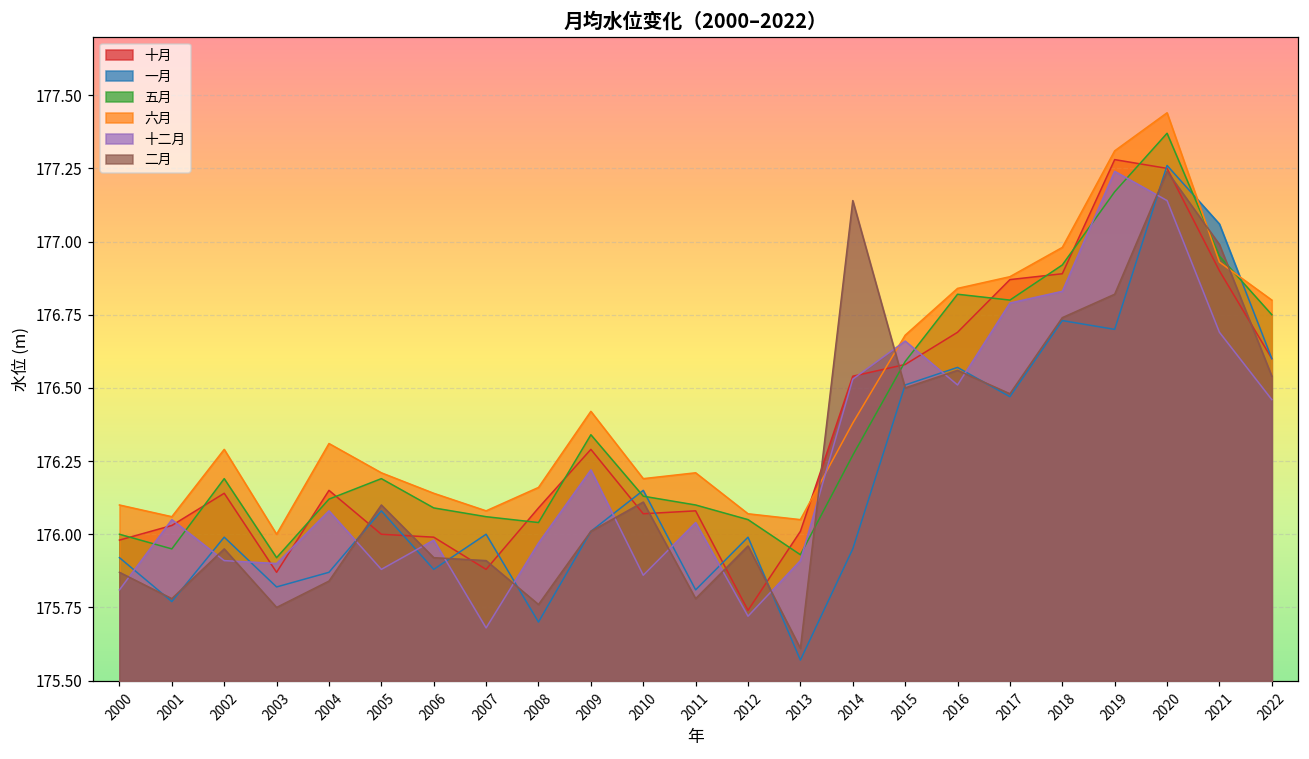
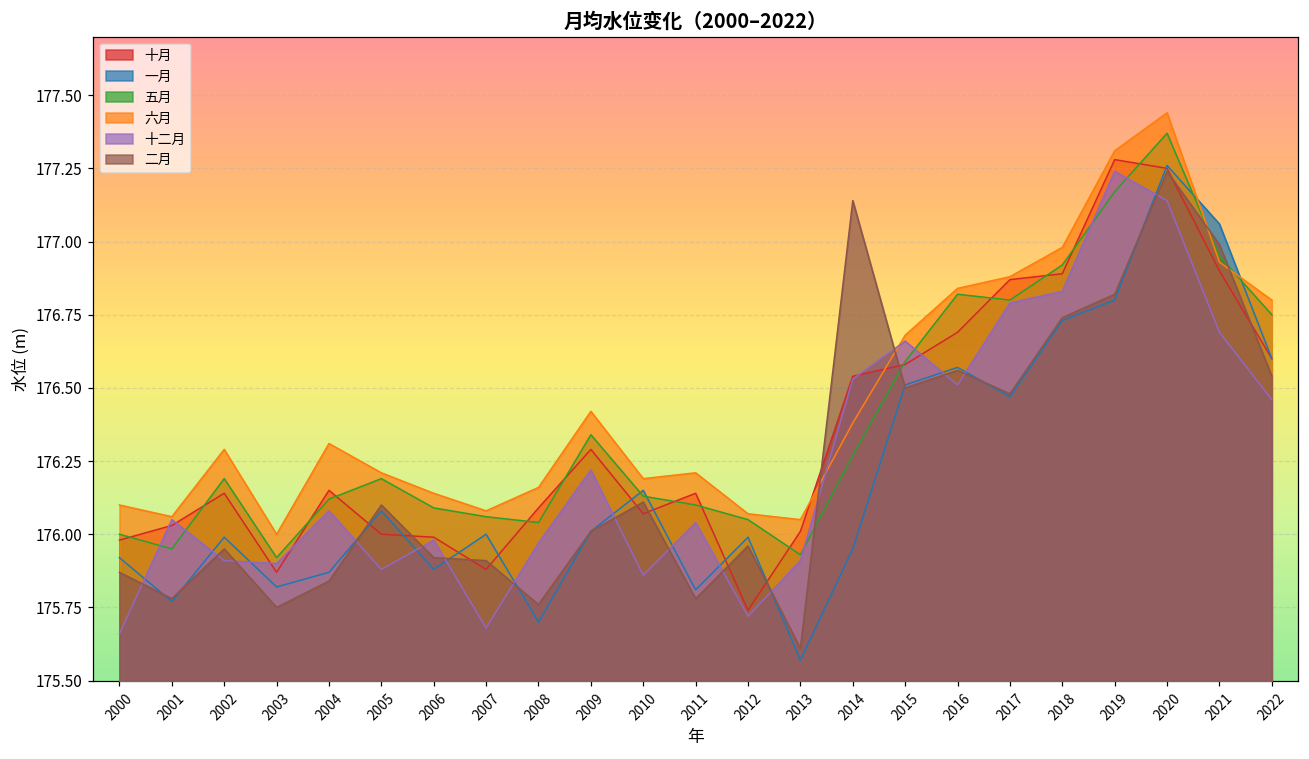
十二月, 2000: 175.81 -> 175.66
十月, 2011: 176.08 -> 176.14
一月, 2019: 176.7 -> 176.8
